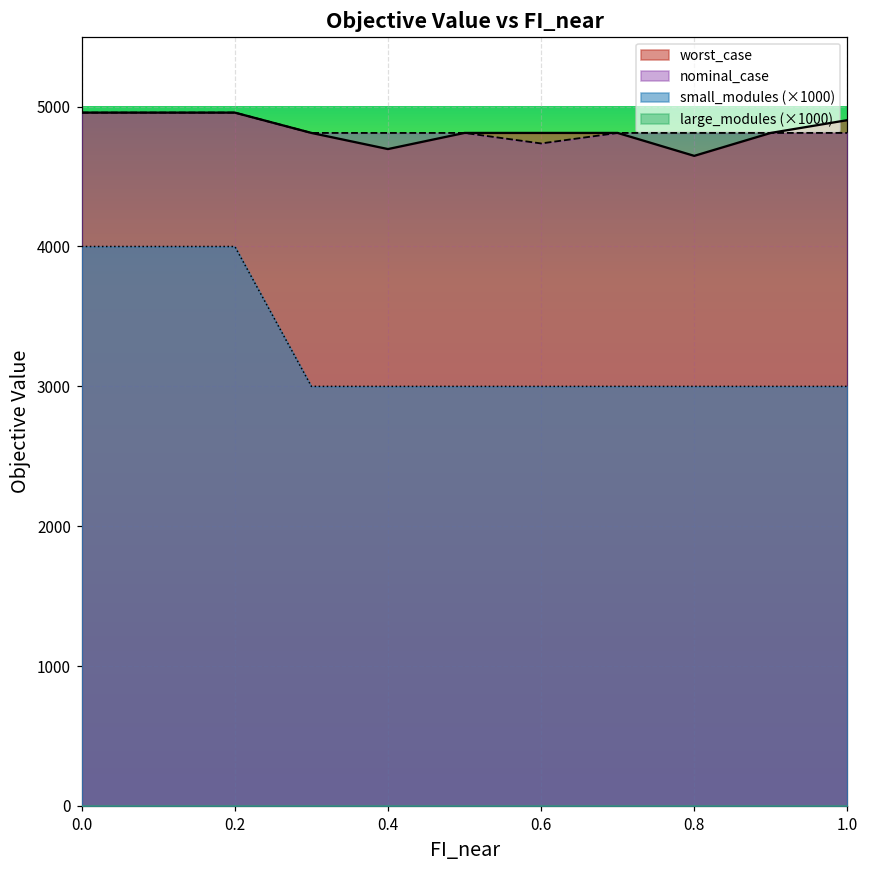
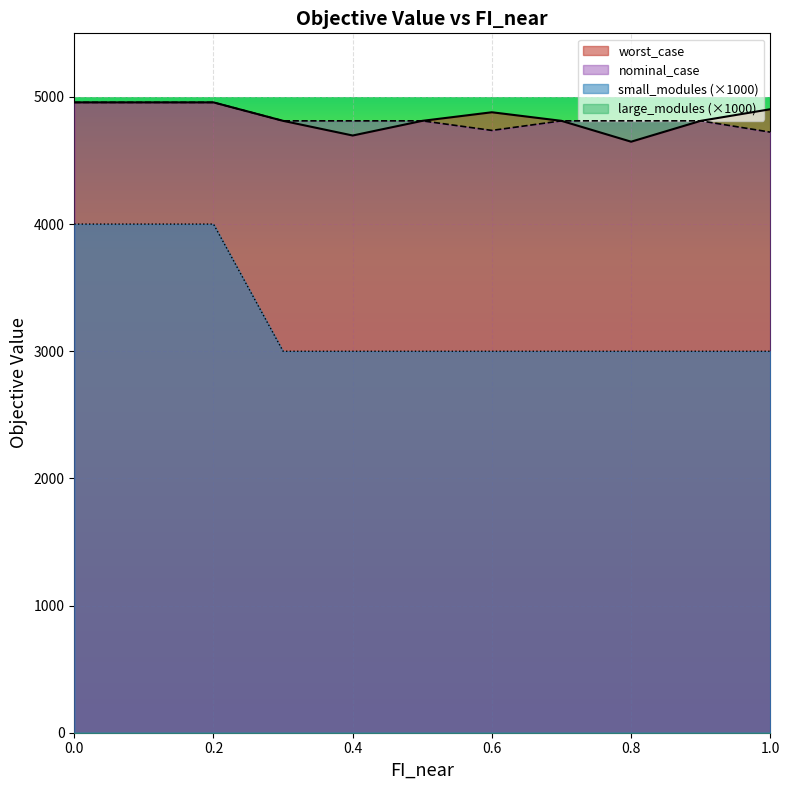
worst_case, 0.6: 4810 -> 4880
nominal_case, 1.0: 4810 -> 4720
